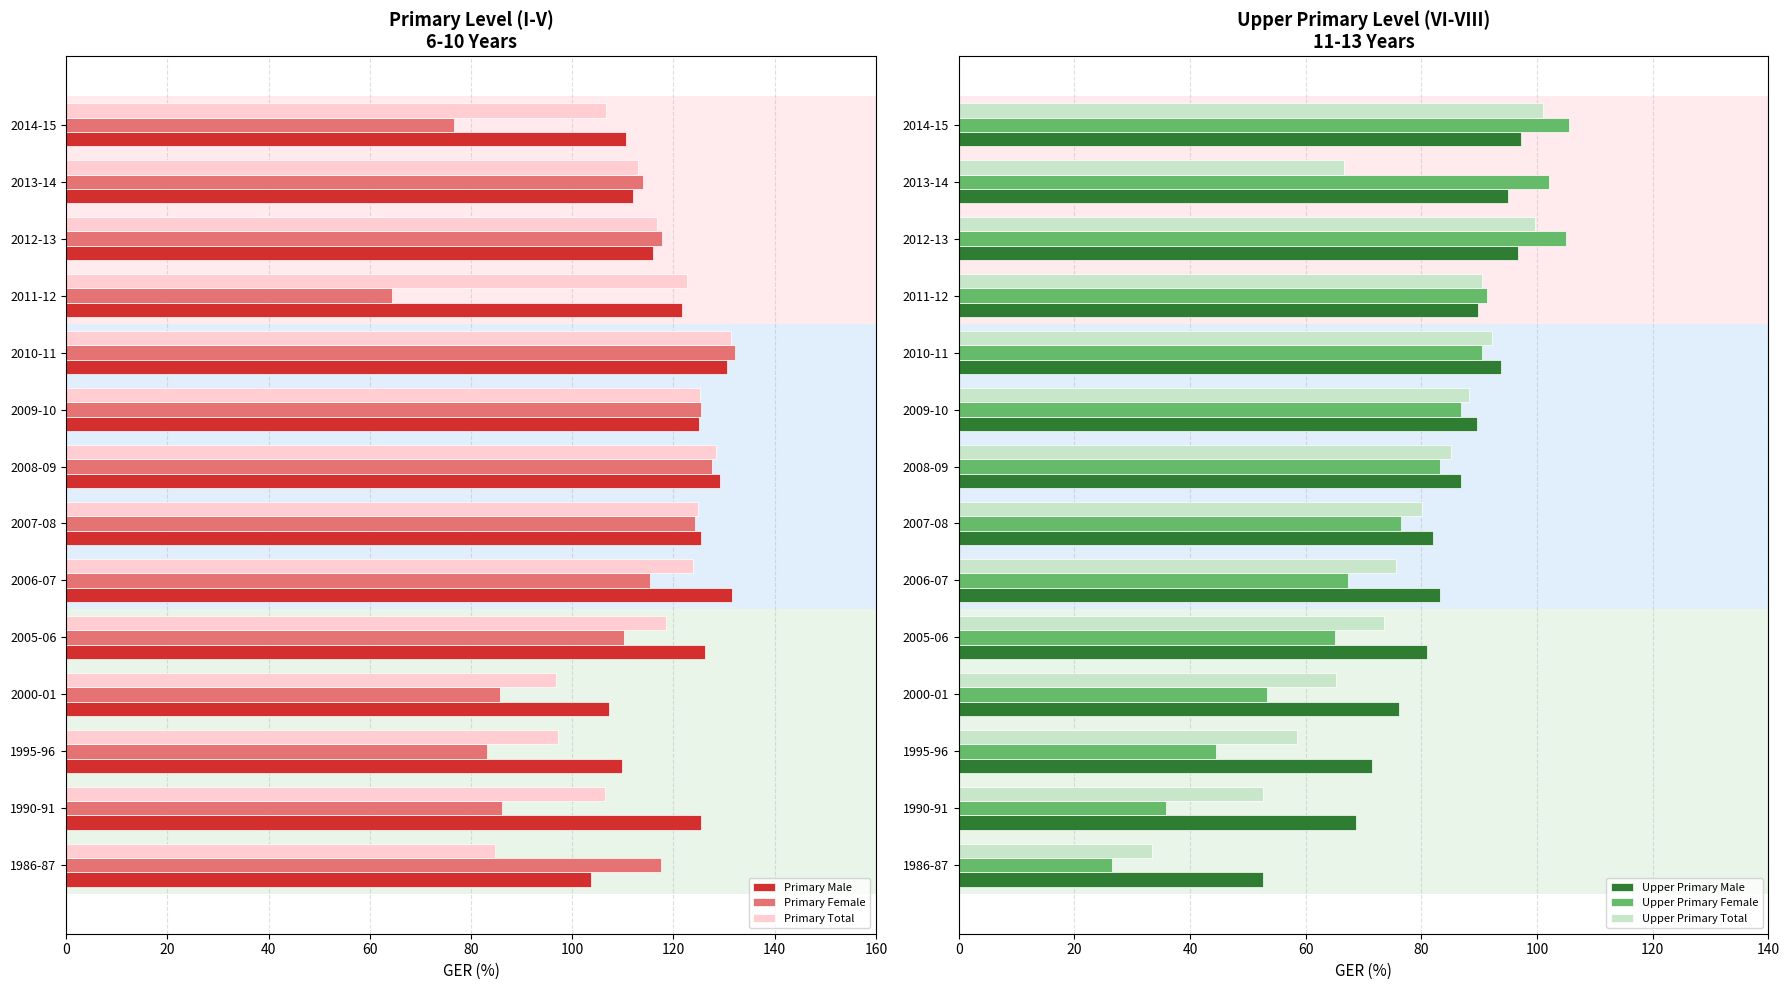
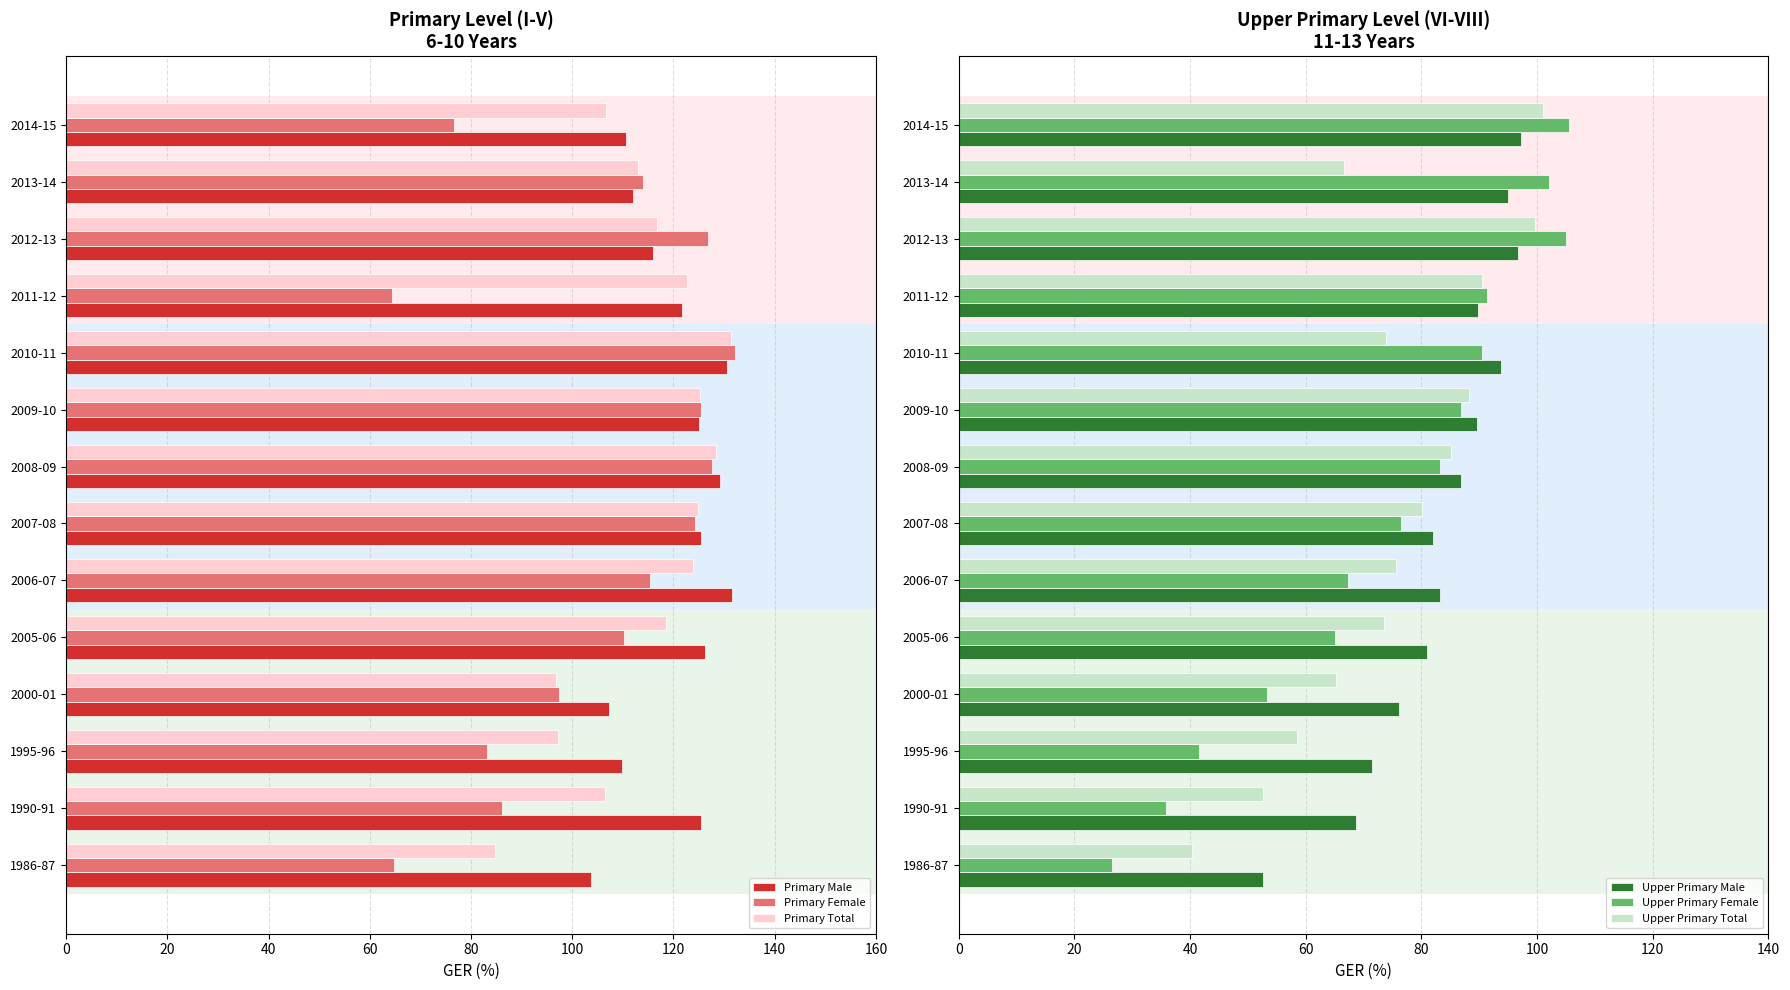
Primary Level (I-V) 6-10 Years, Primary Female, 2012-13: 118 -> 127
Primary Level (I-V) 6-10 Years, Primary Female, 2000-01: 86 -> 97
Primary Level (I-V) 6-10 Years, Primary Female, 1986-87: 118 -> 65
Upper Primary Level (VI-VIII) 11-13 Years, Upper Primary Total, 2010-11: 92 -> 74
Upper Primary Level (VI-VIII) 11-13 Years, Upper Primary Female, 1995-96: 45 -> 42
Upper Primary Level (VI-VIII) 11-13 Years, Upper Primary Total, 1986-87: 34 -> 40
